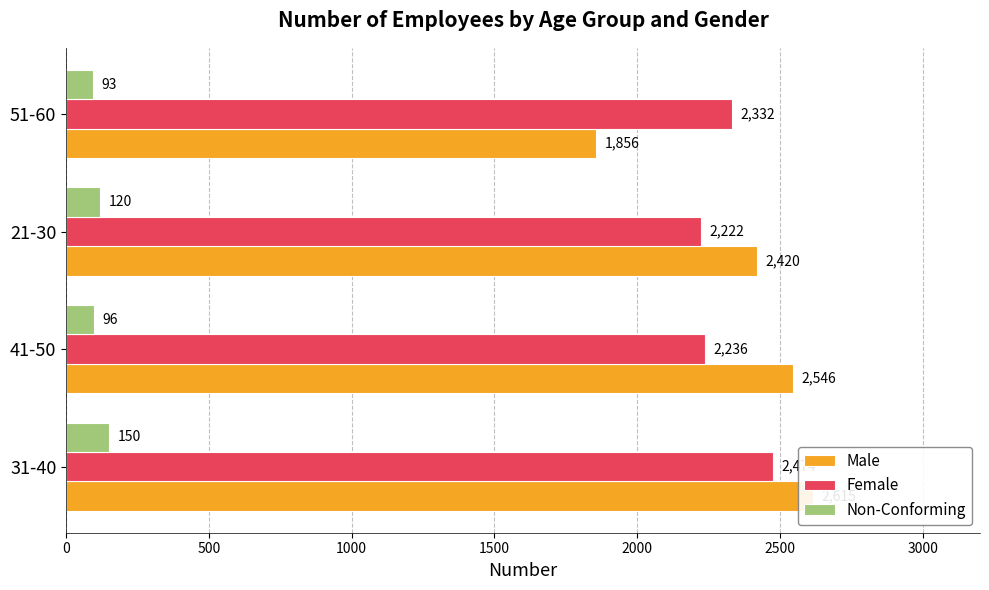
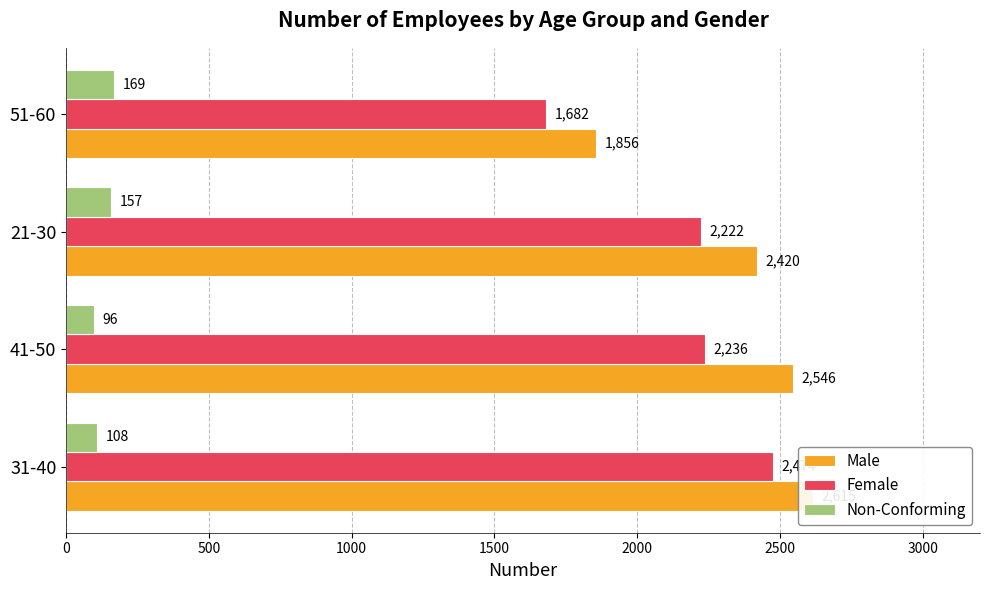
Non-Conforming, 51-60: 93 -> 169
Female, 51-60: 2,332 -> 1,682
Non-Conforming, 21-30: 120 -> 157
Non-Conforming, 31-40: 150 -> 108
